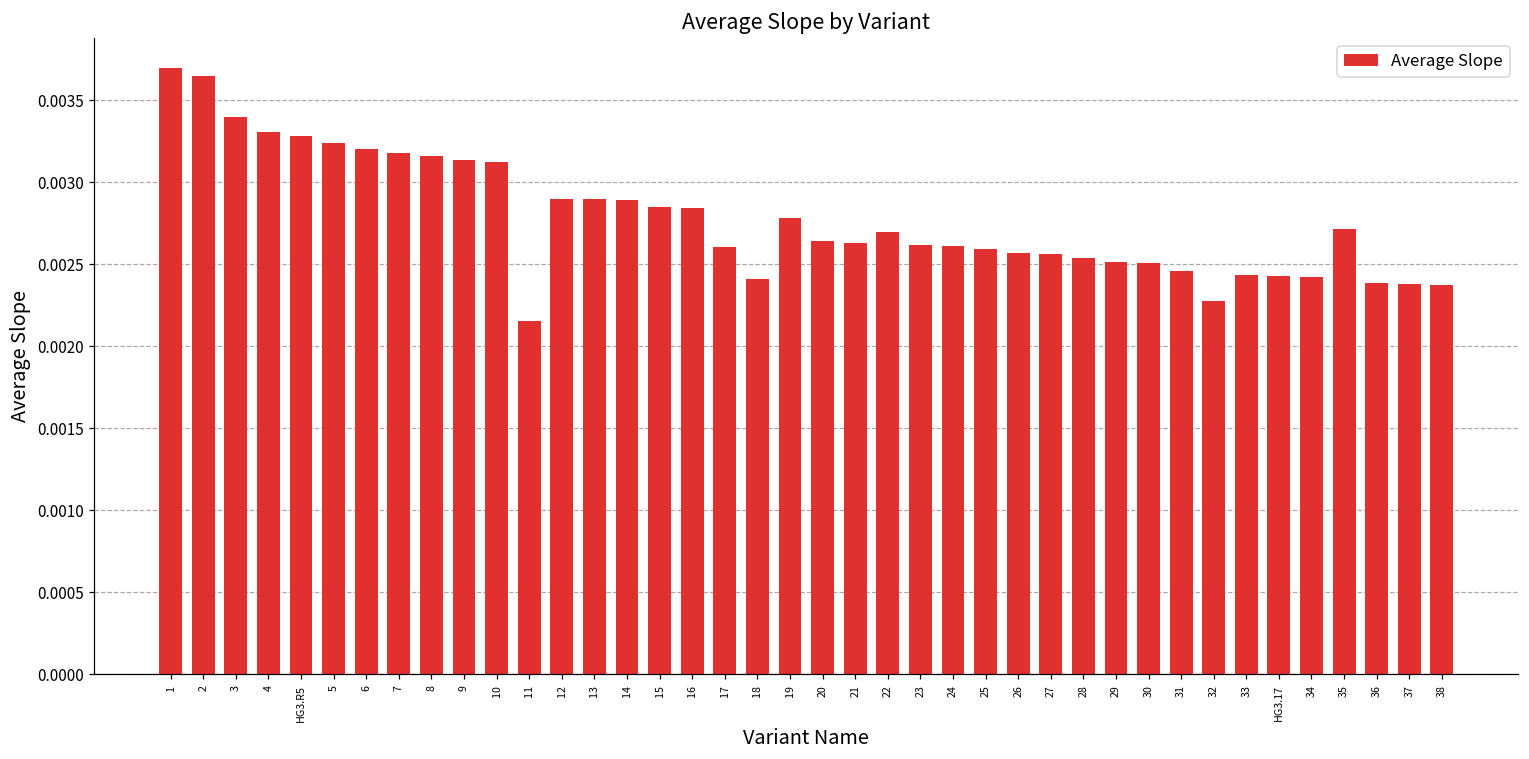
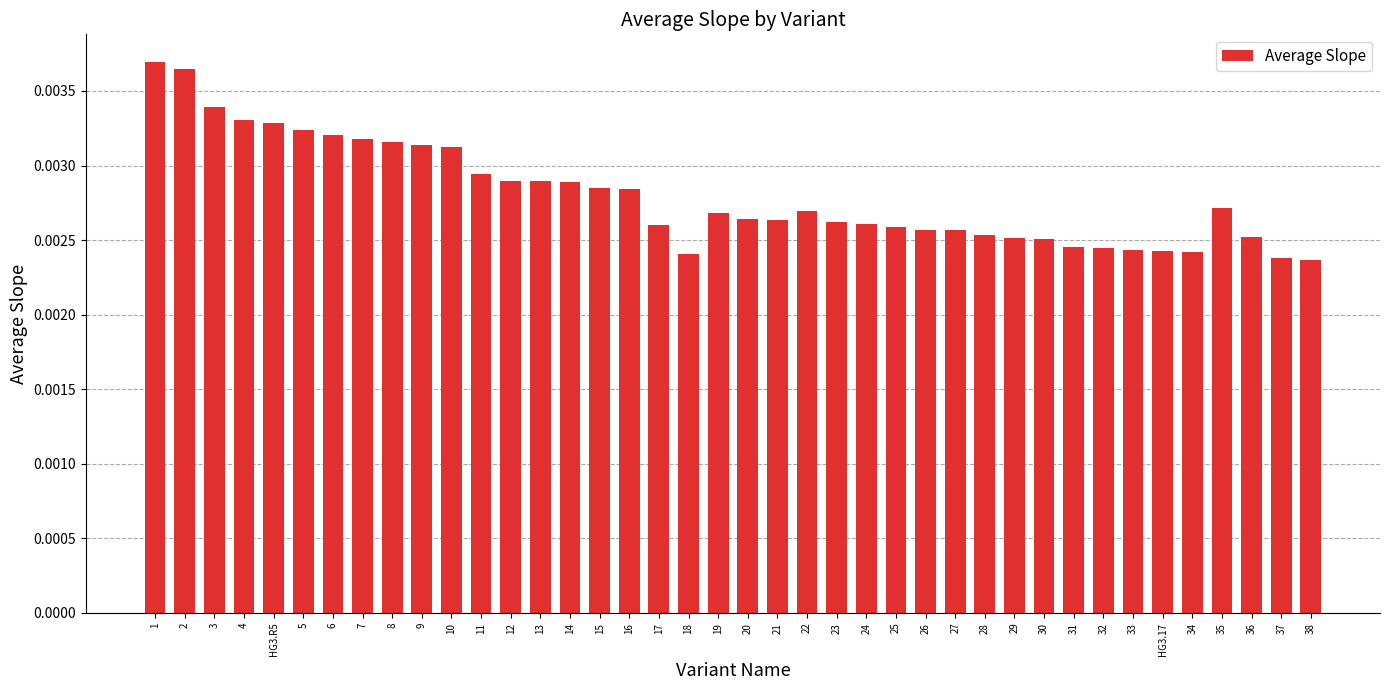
11: 0.00216 -> 0.00295
19: 0.00278 -> 0.00268
32: 0.00228 -> 0.00245
36: 0.00239 -> 0.00252
